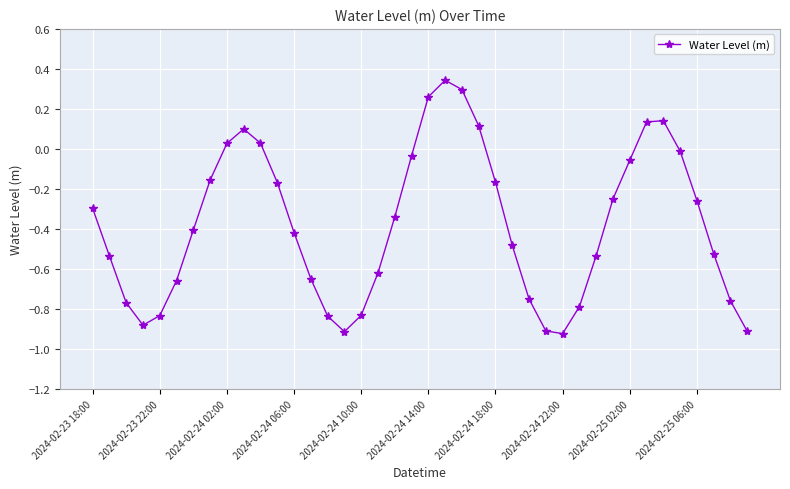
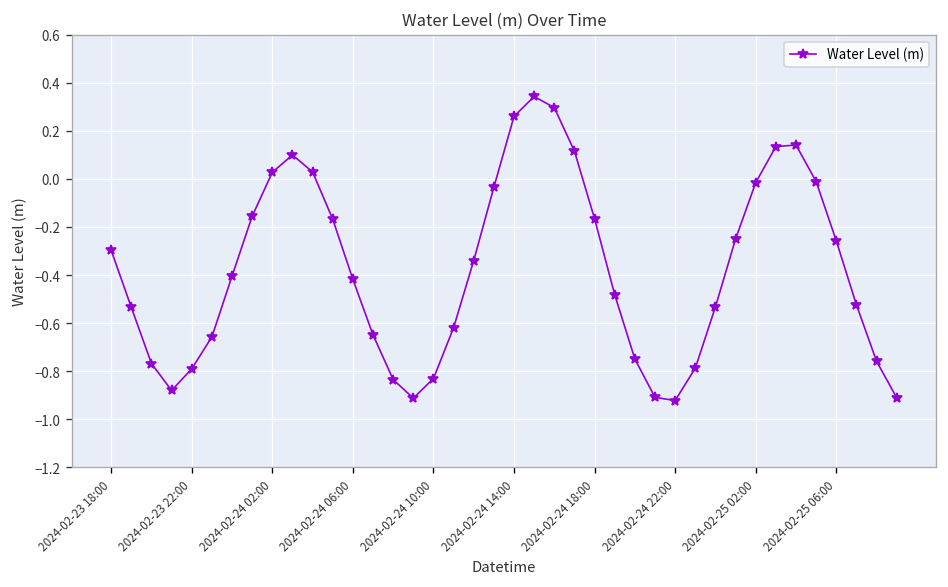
2024-02-23 22:00: -0.83 -> -0.79
2024-02-25 02:00: -0.06 -> -0.02
